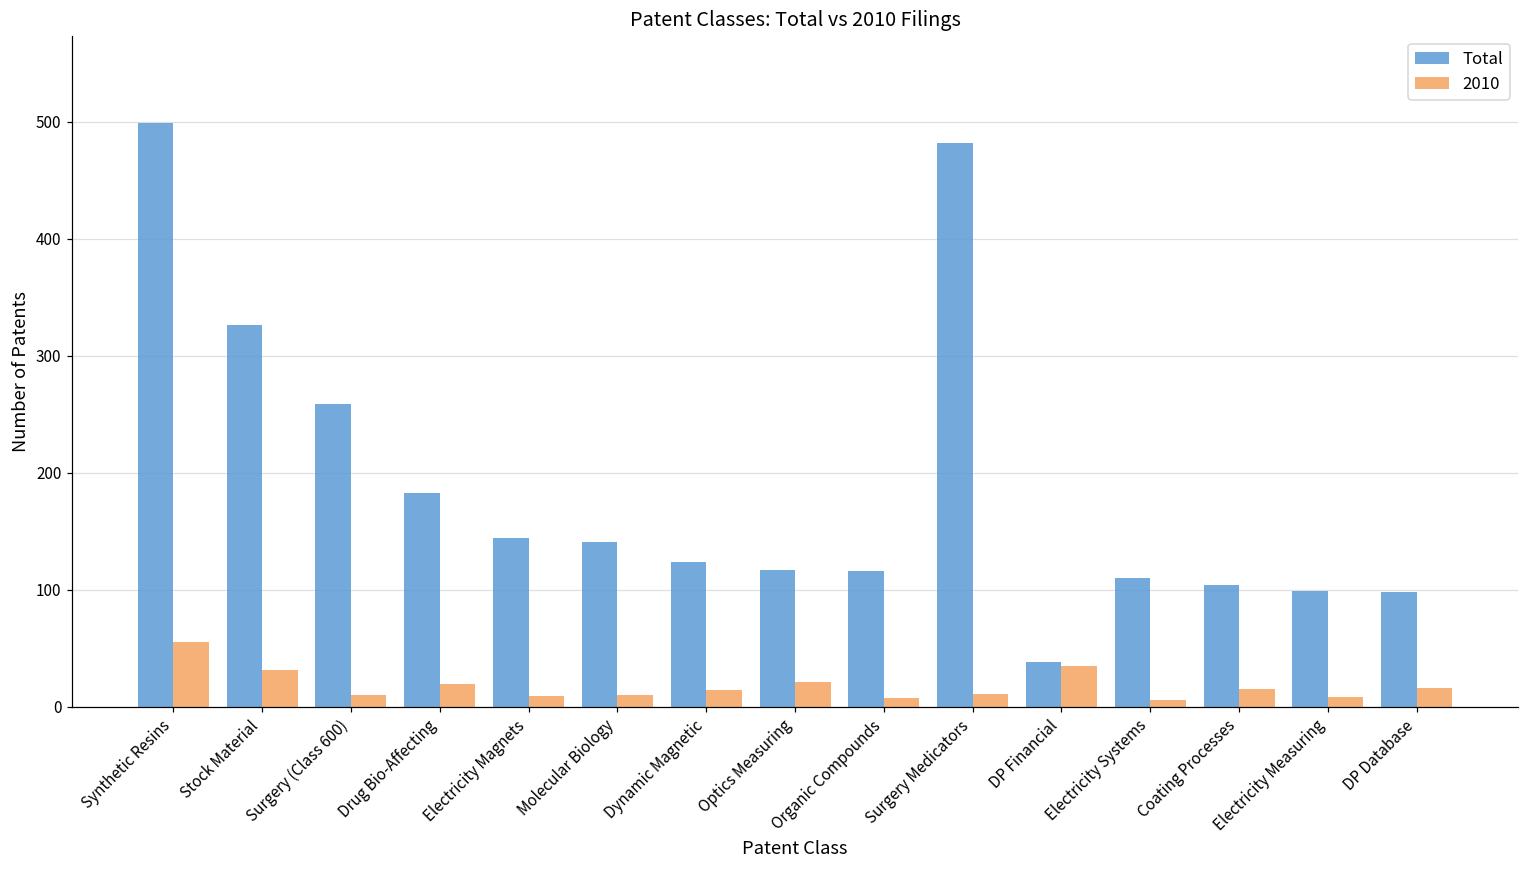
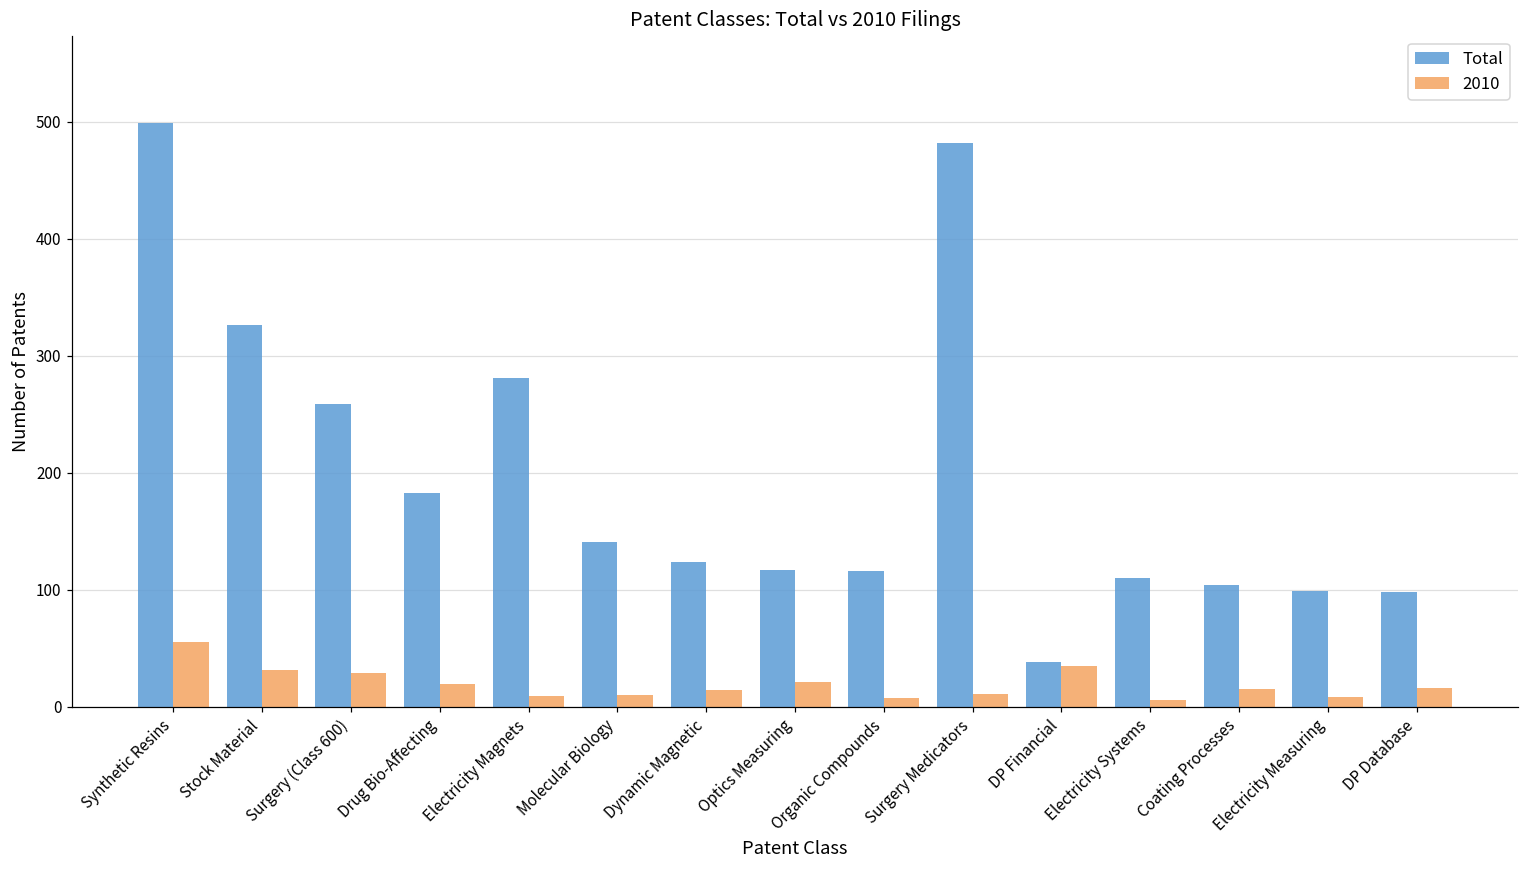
2010, Surgery (Class 600): 10 -> 29
Total, Electricity Magnets: 144 -> 281
